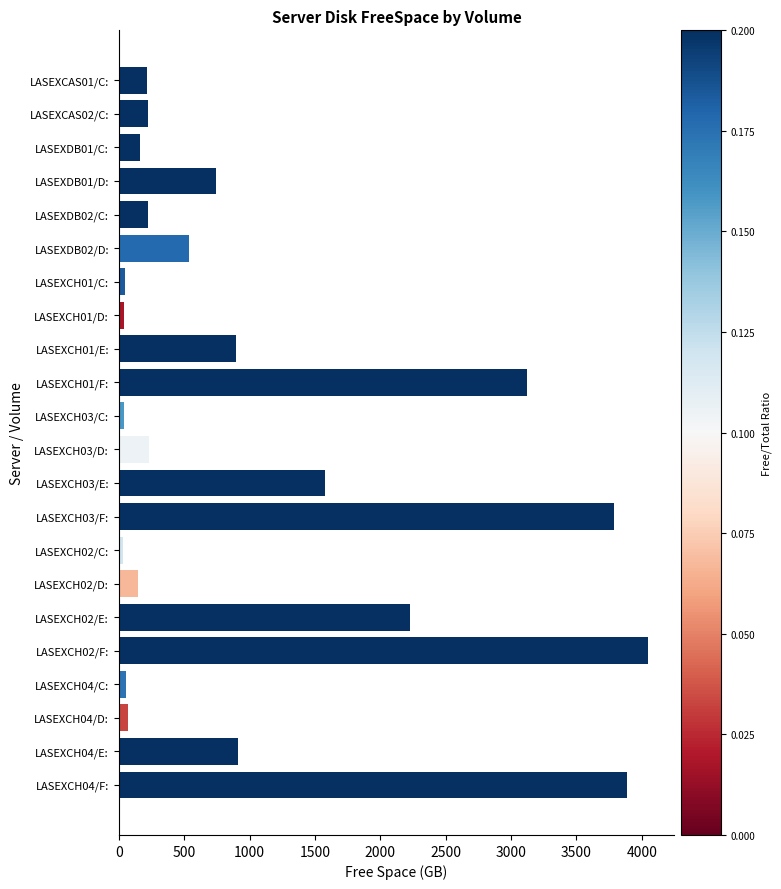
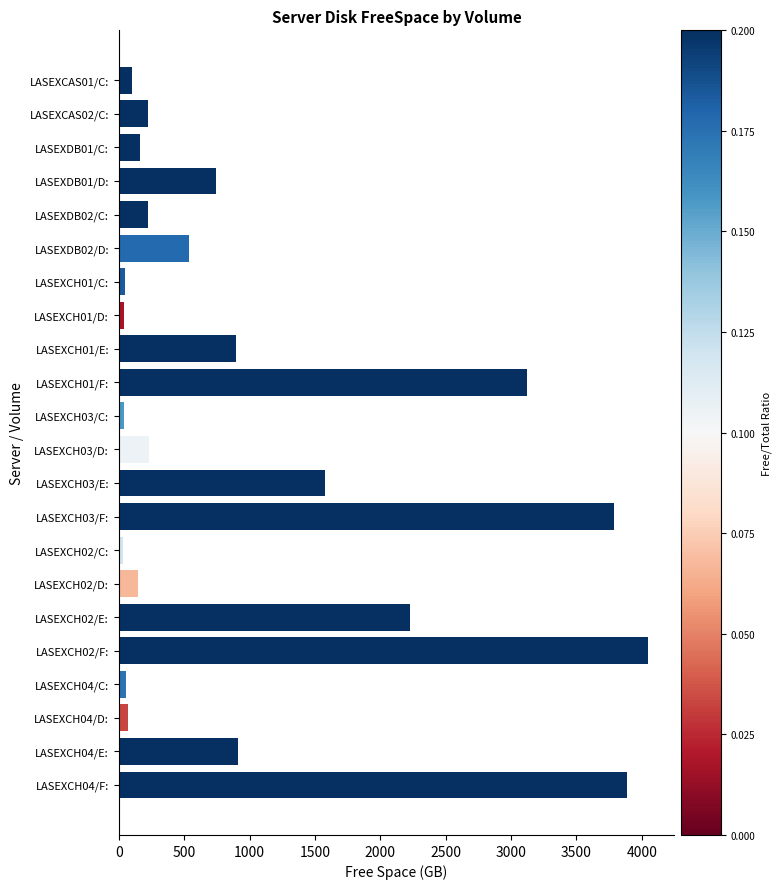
LASEXCAS01/C:: 220 -> 100
